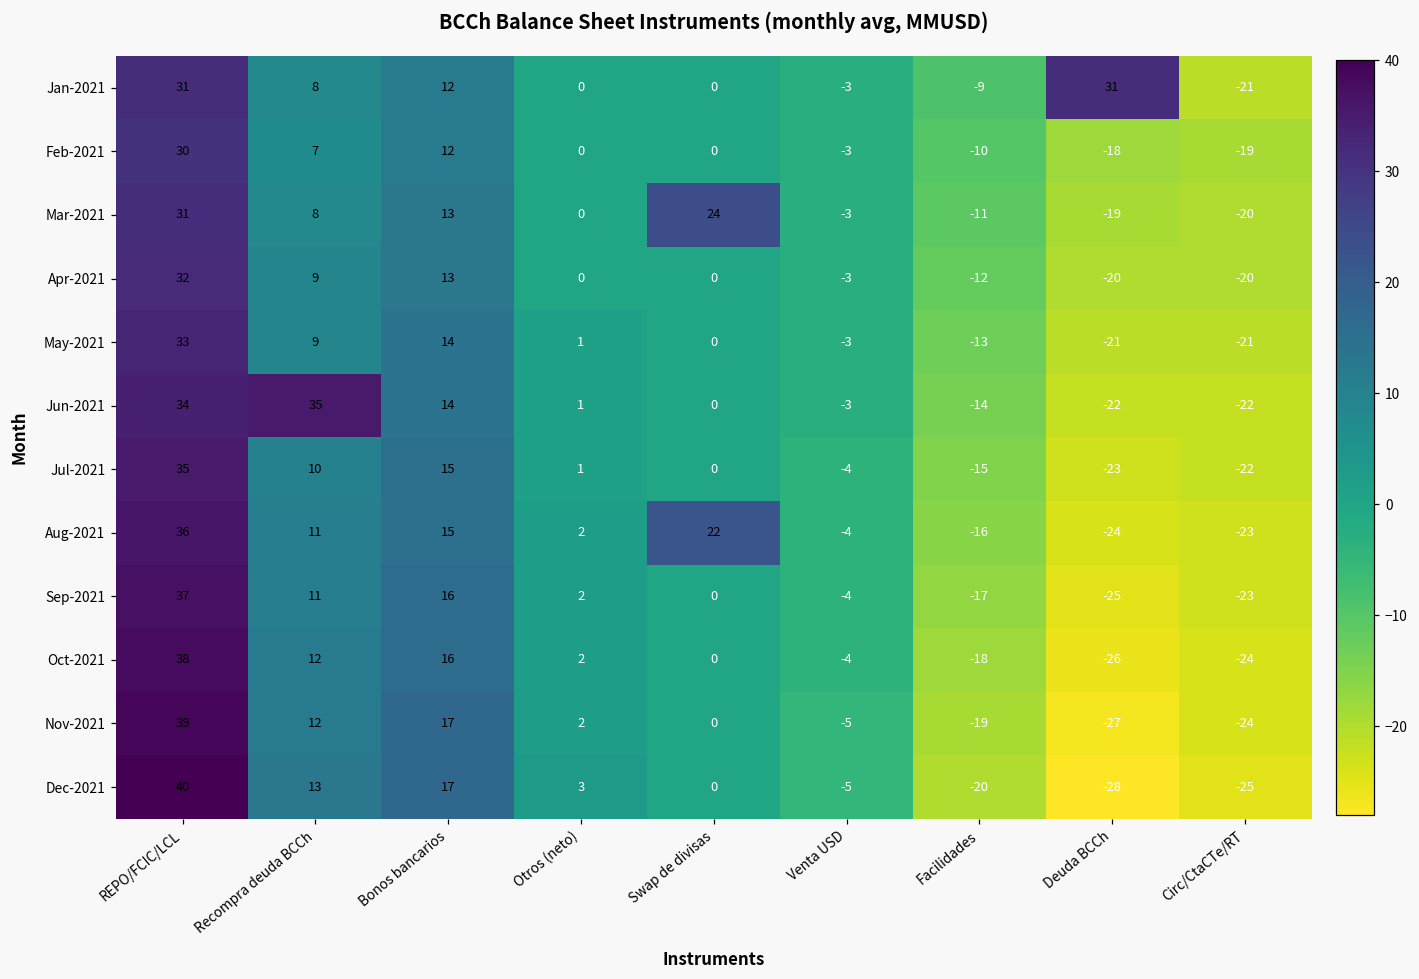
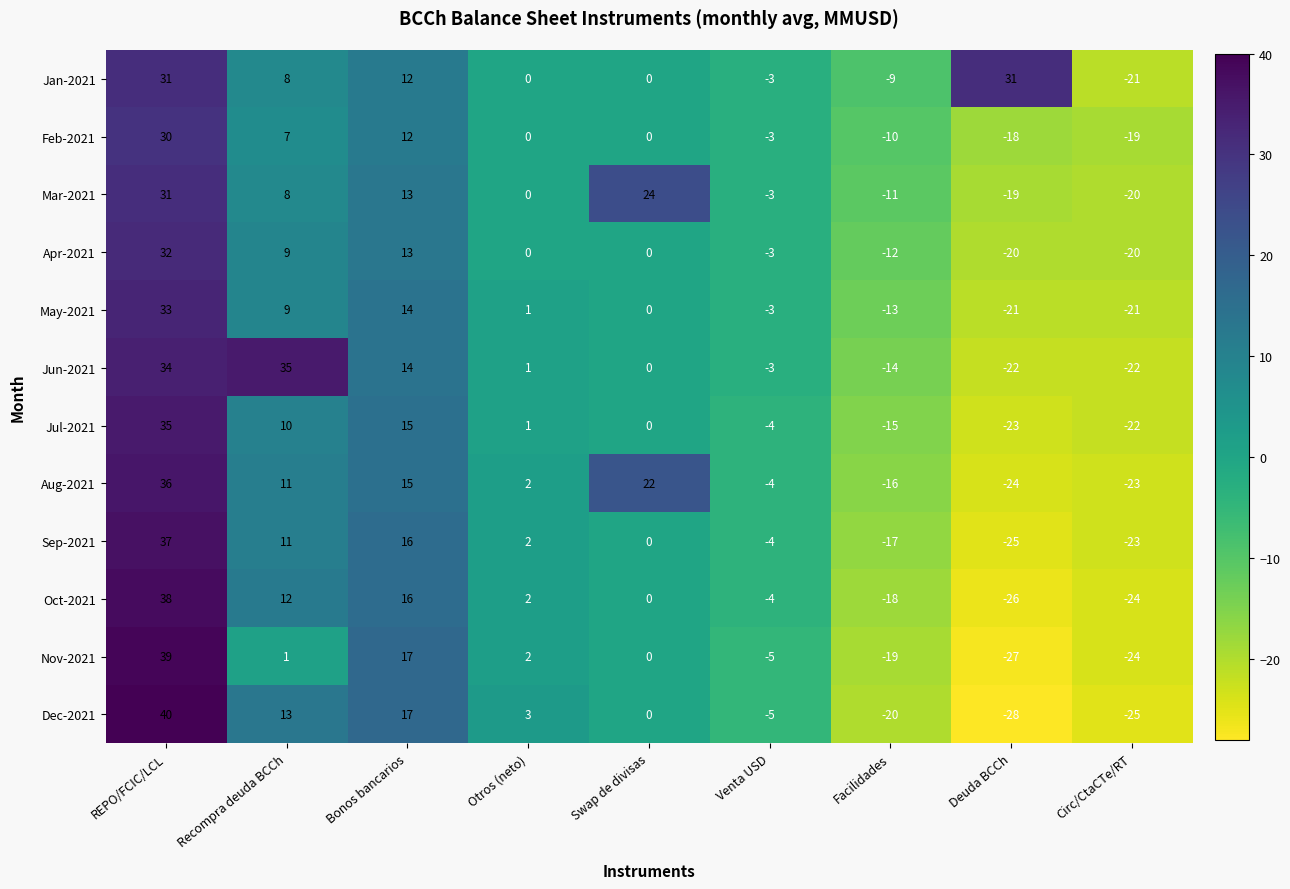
Nov-2021, Recompra deuda BCCh: 12 -> 1
